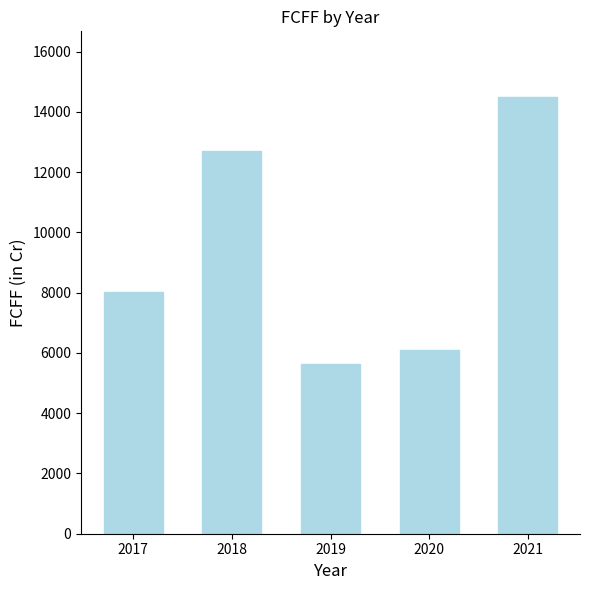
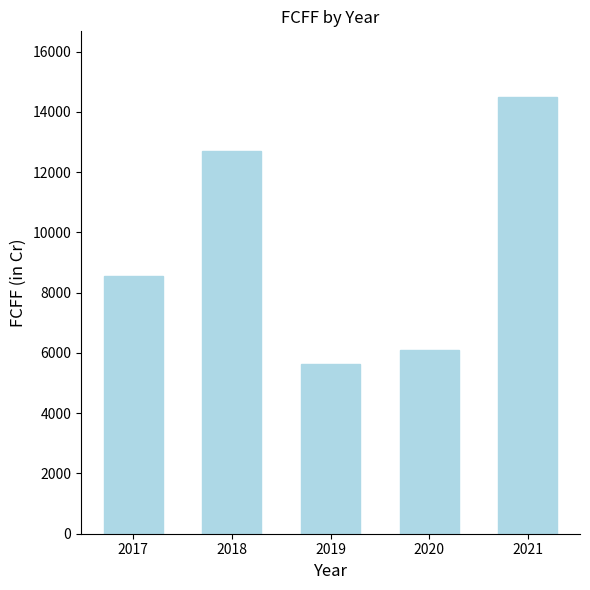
2017: 8000 -> 8600
